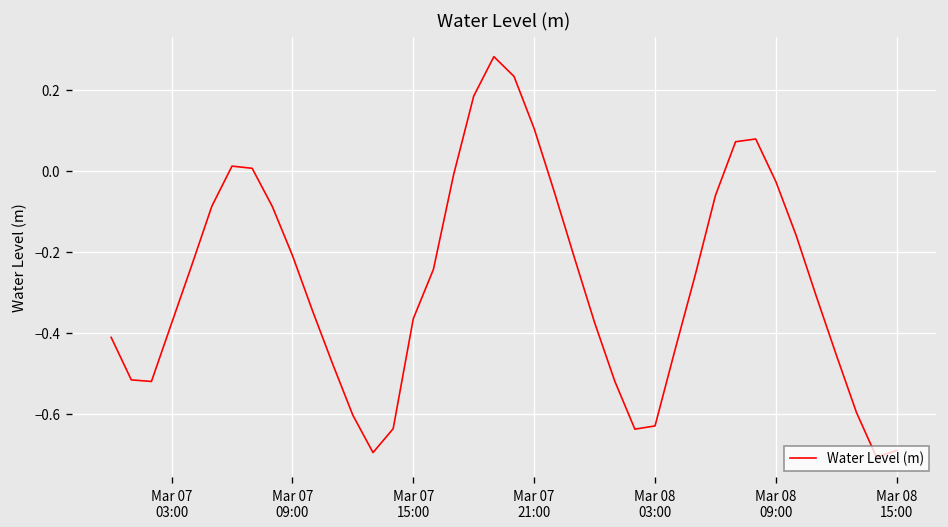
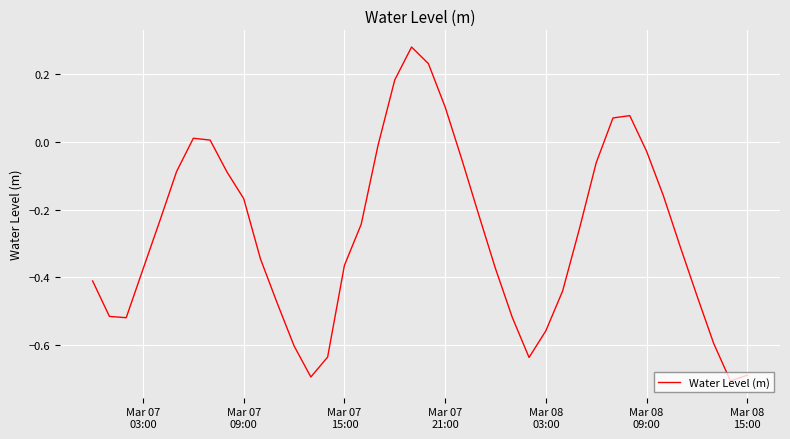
Mar 07 09:00: -0.21 -> -0.17
Mar 08 03:00: -0.63 -> -0.56
